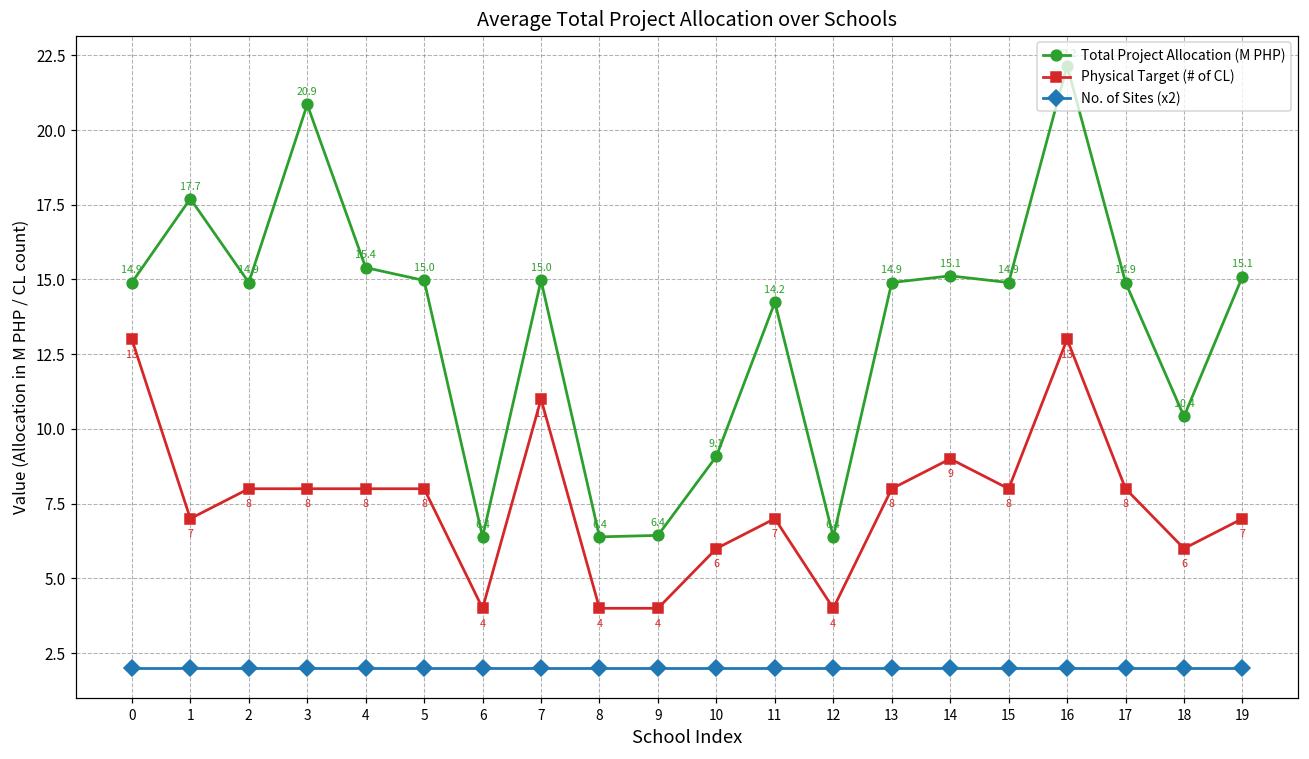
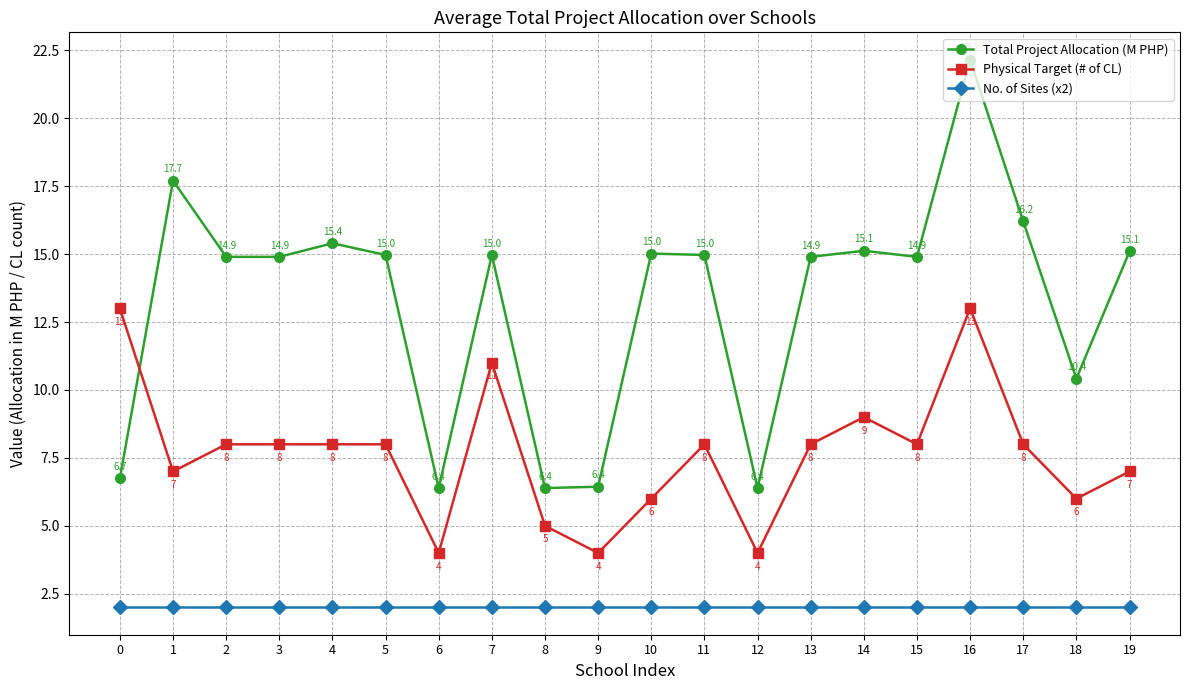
Total Project Allocation (M PHP), 0: 14.9 -> 6.7
Total Project Allocation (M PHP), 3: 20.9 -> 14.9
Physical Target (# of CL), 8: 4 -> 5
Total Project Allocation (M PHP), 10: 9.1 -> 15.0
Total Project Allocation (M PHP), 11: 14.2 -> 15.0
Physical Target (# of CL), 11: 7 -> 8
Total Project Allocation (M PHP), 17: 14.9 -> 16.2
